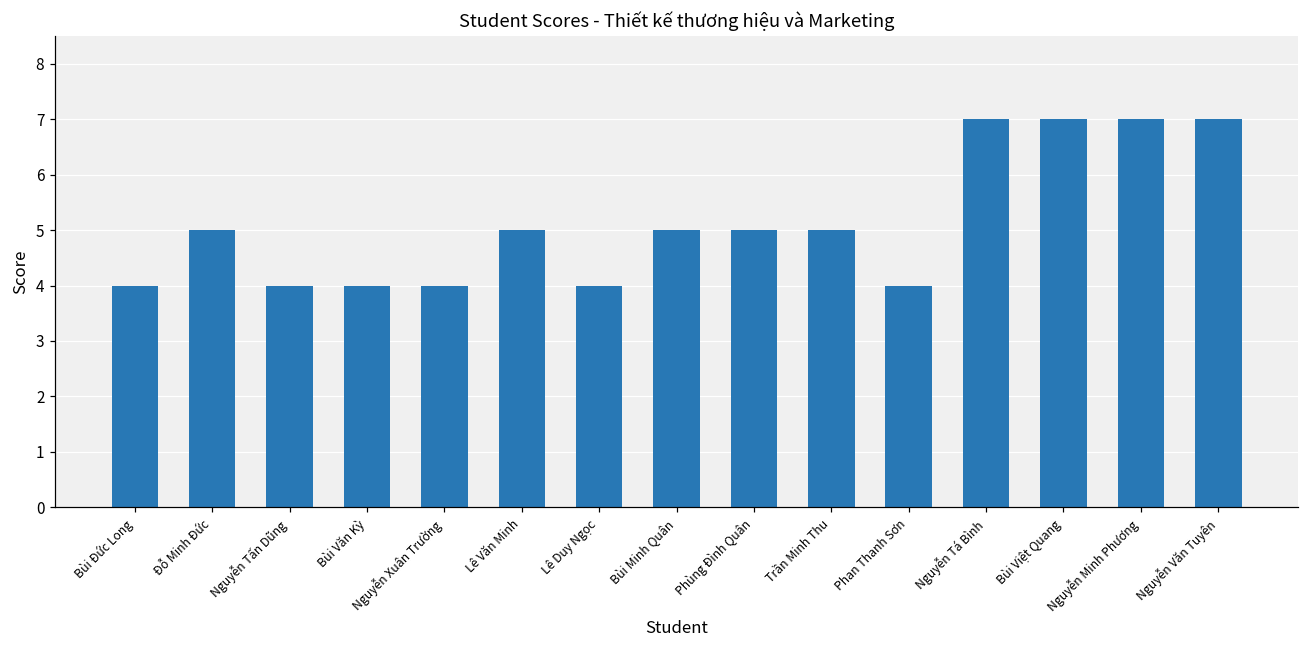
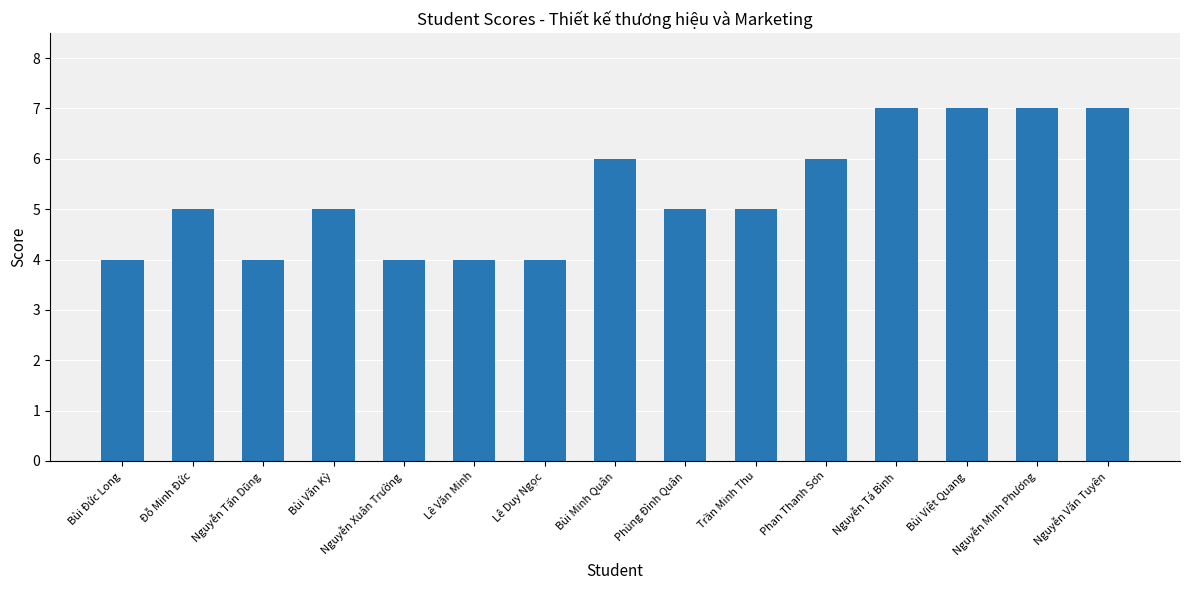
Bùi Văn Kỳ: 4 -> 5
Lê Văn Minh: 5 -> 4
Bùi Minh Quân: 5 -> 6
Phan Thanh Sơn: 4 -> 6
